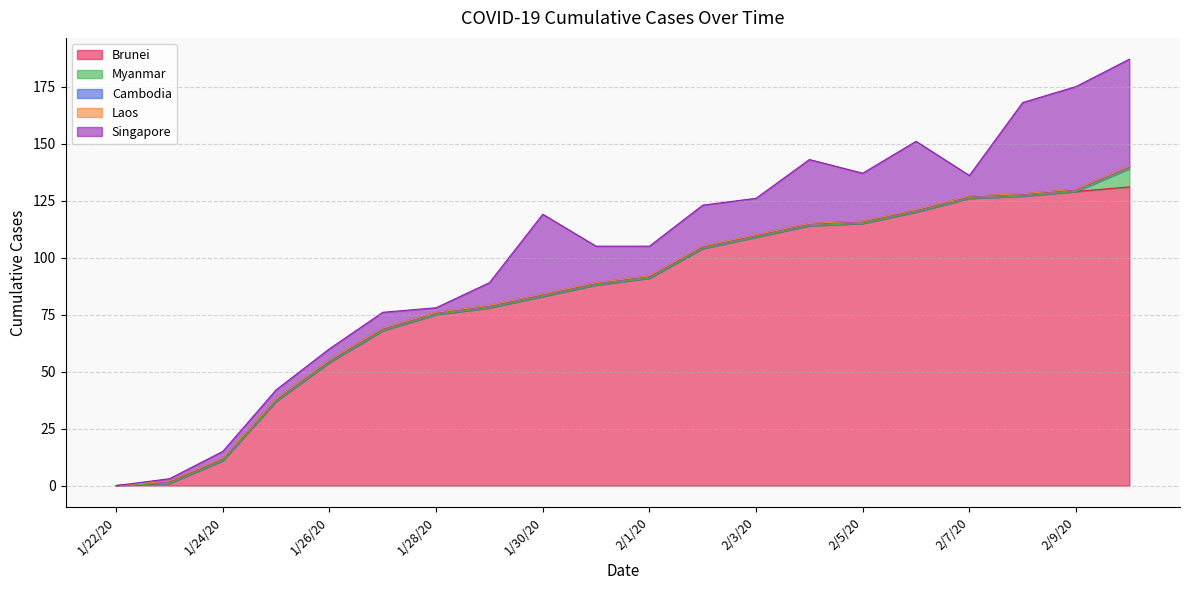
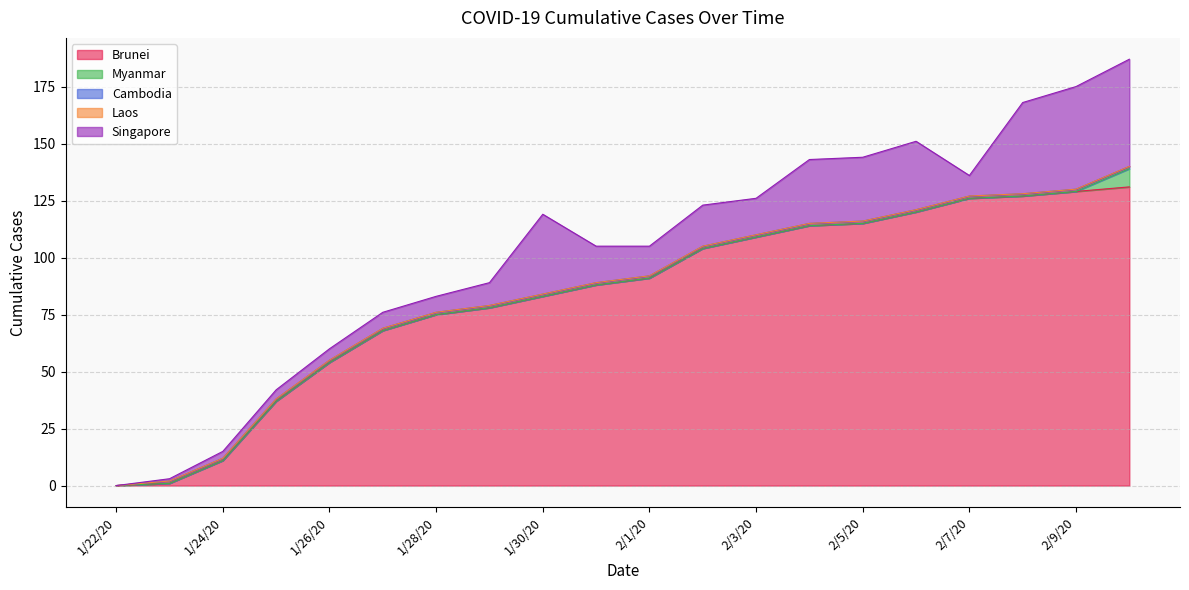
Singapore, 1/28/20: 2 -> 7
Singapore, 2/5/20: 21 -> 28
